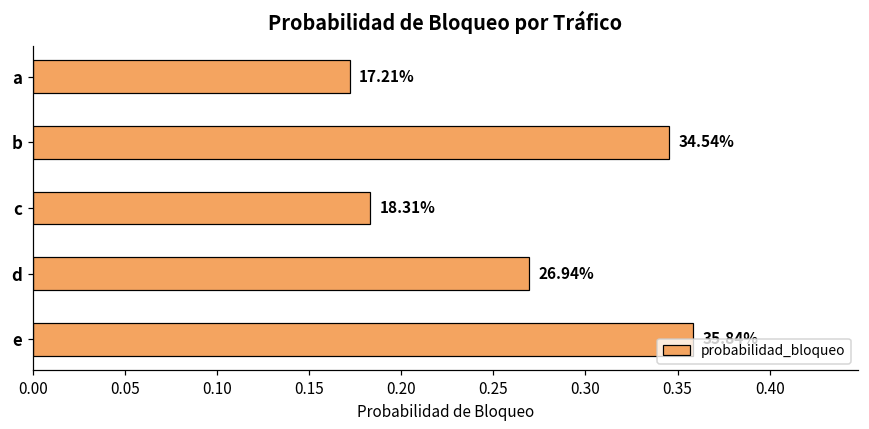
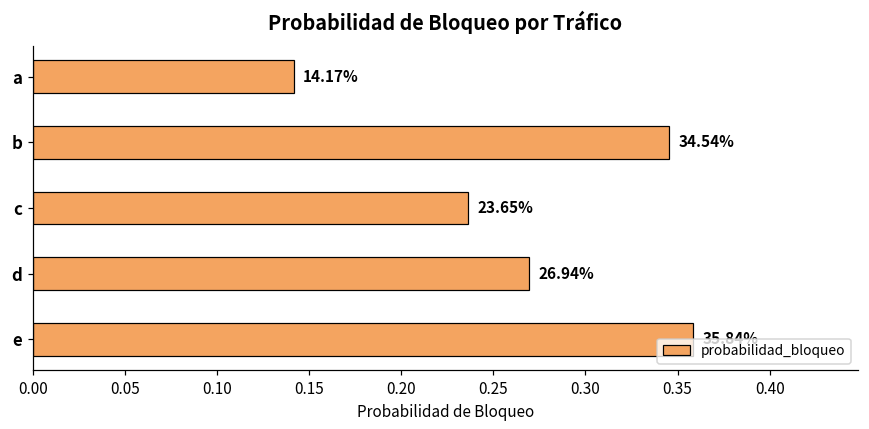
a: 17.21% -> 14.17%
c: 18.31% -> 23.65%
